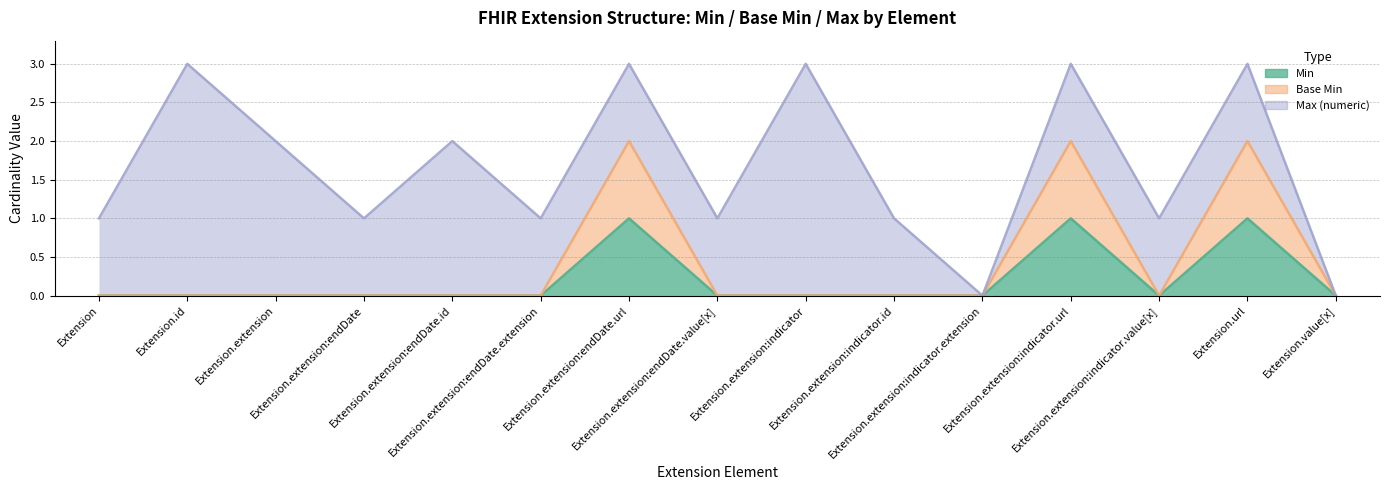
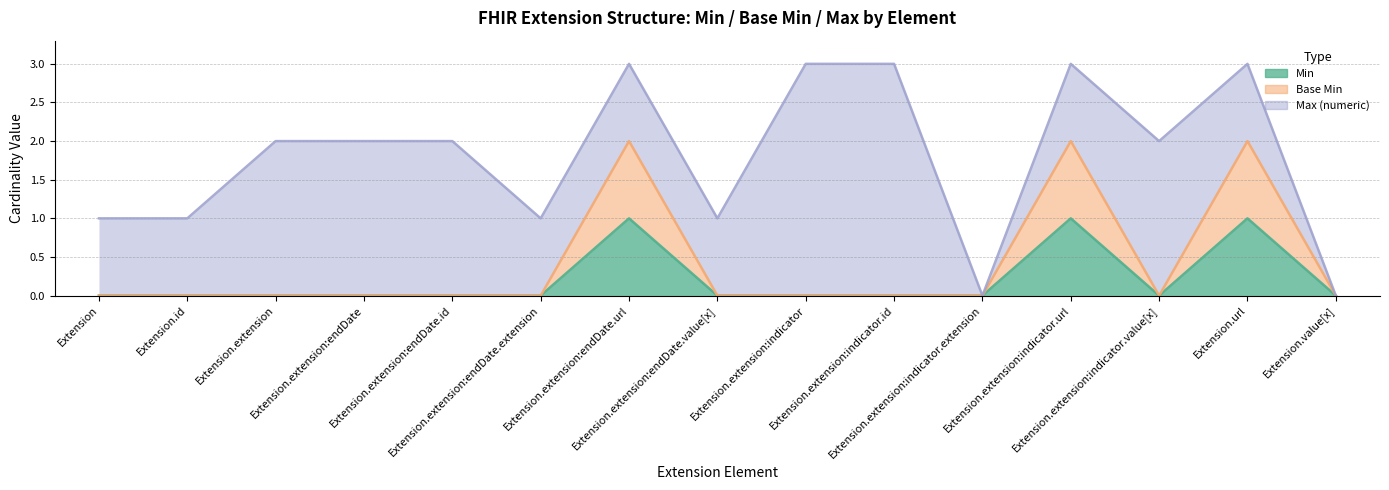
Max (numeric), Extension.id: 3 -> 1
Max (numeric), Extension.extension:endDate: 1 -> 2
Max (numeric), Extension.extension:indicator.id: 1 -> 3
Max (numeric), Extension.extension:indicator.value[x]: 1 -> 2
